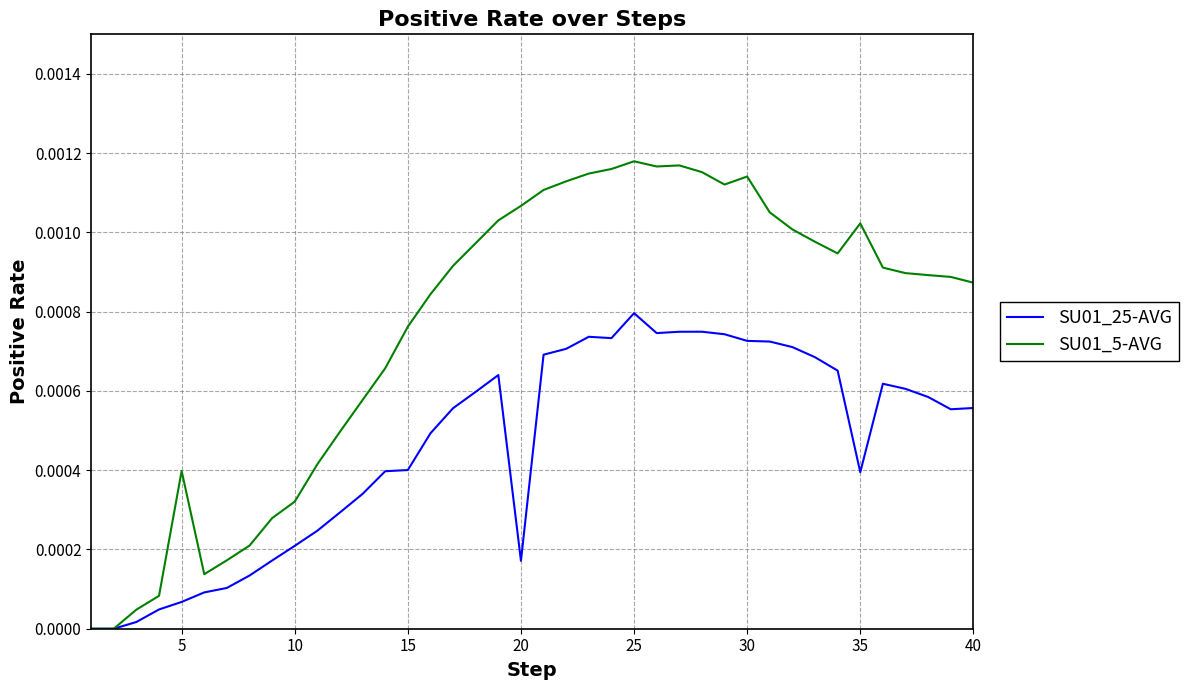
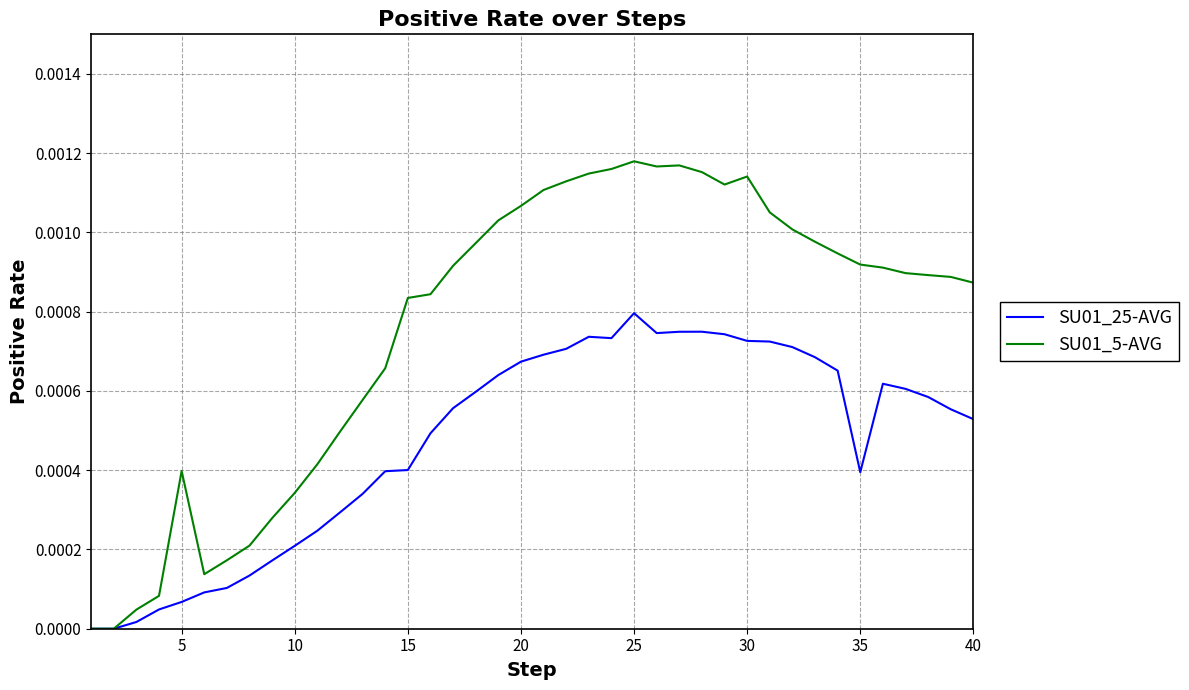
SU01_5-AVG, 10: 0.00032 -> 0.00034
SU01_5-AVG, 15: 0.00076 -> 0.00083
SU01_25-AVG, 20: 0.00017 -> 0.00067
SU01_5-AVG, 35: 0.00102 -> 0.00092
SU01_25-AVG, 40: 0.00056 -> 0.00053
